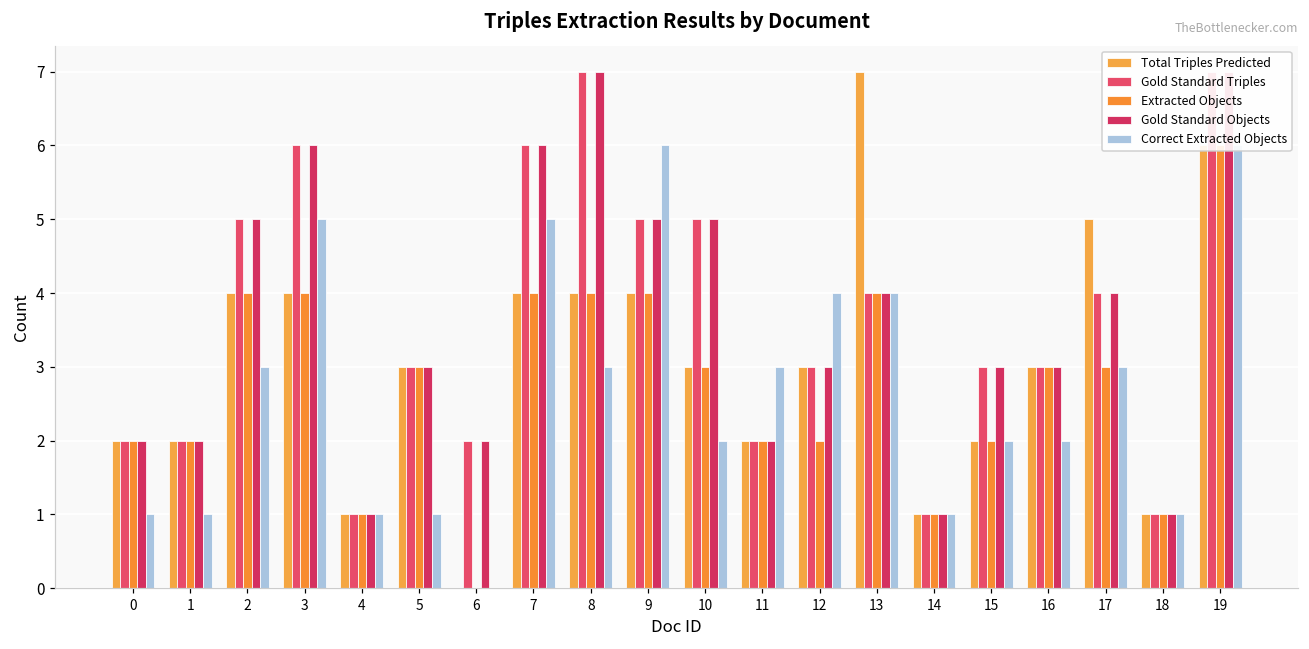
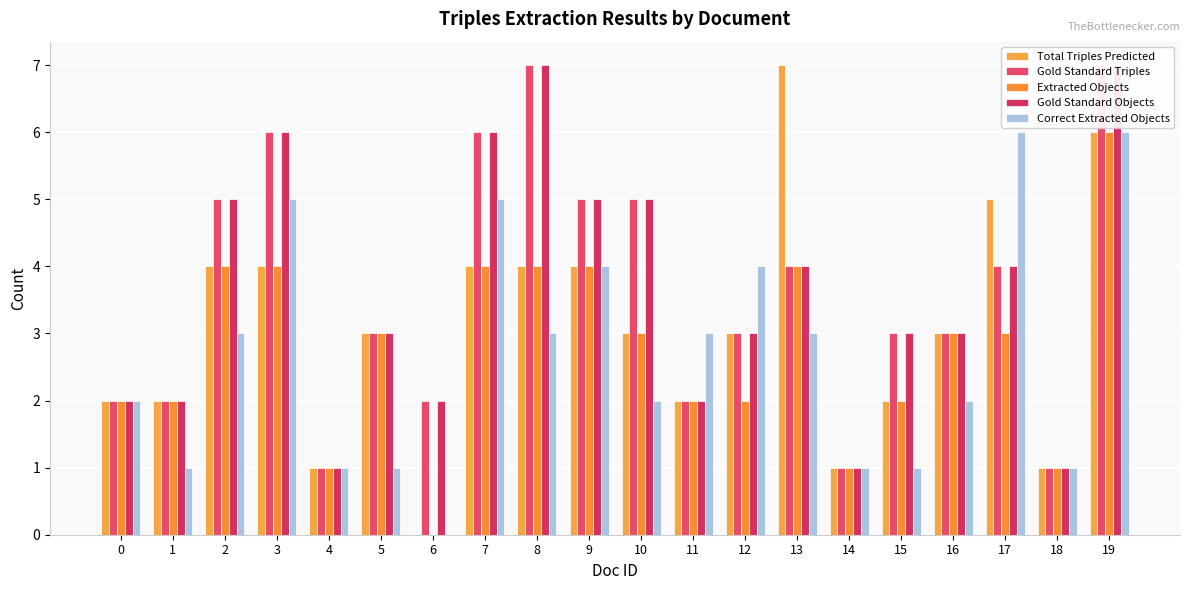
Correct Extracted Objects, 0: 1 -> 2
Correct Extracted Objects, 9: 6 -> 4
Correct Extracted Objects, 13: 4 -> 3
Correct Extracted Objects, 15: 2 -> 1
Correct Extracted Objects, 17: 3 -> 6
